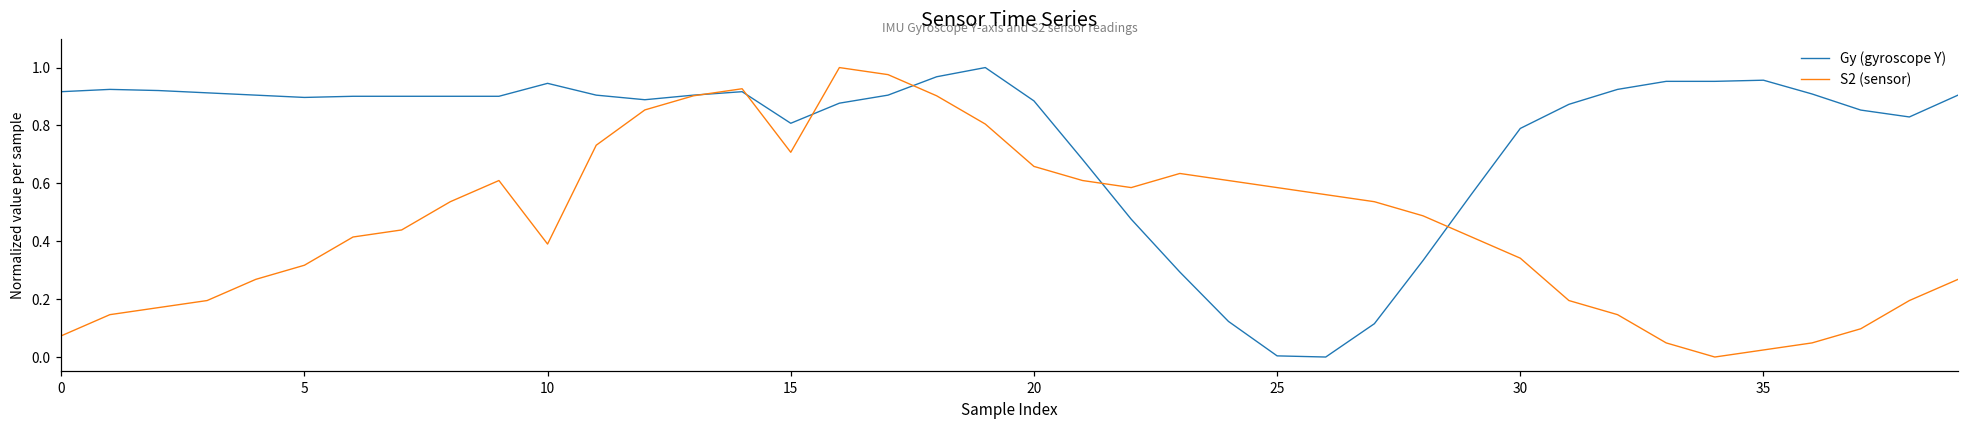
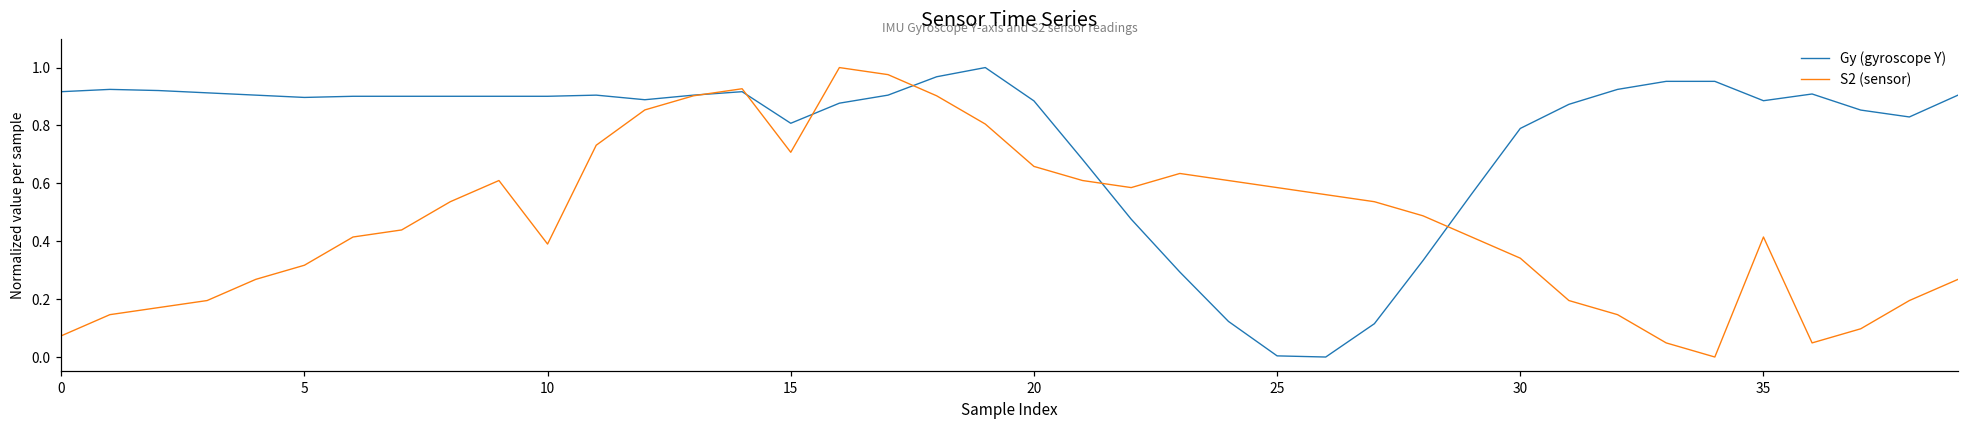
Gy (gyroscope Y), 10: 0.95 -> 0.90
Gy (gyroscope Y), 35: 0.96 -> 0.89
S2 (sensor), 35: 0.02 -> 0.41
